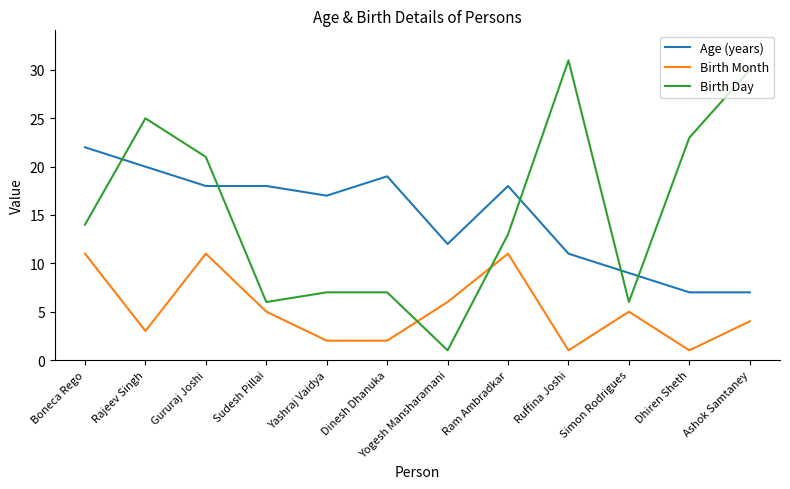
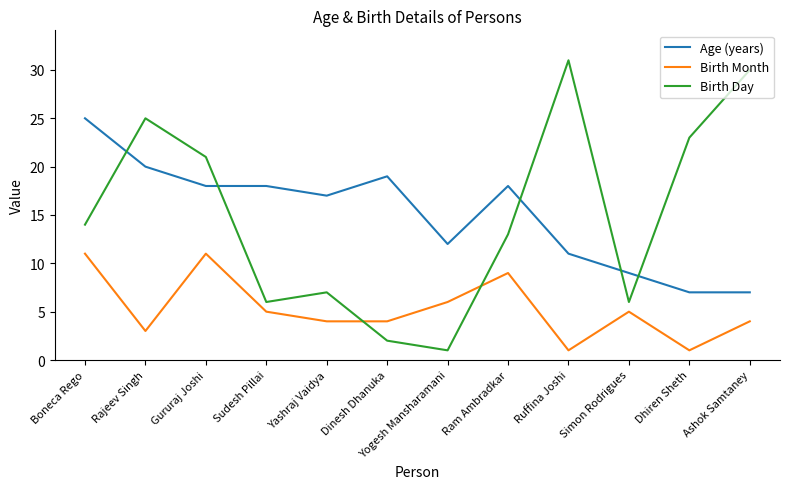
Age (years), Boneca Rego: 22 -> 25
Birth Month, Yashraj Vaidya: 2 -> 4
Birth Month, Dinesh Dhanuka: 2 -> 4
Birth Day, Dinesh Dhanuka: 7 -> 2
Birth Month, Ram Ambradkar: 11 -> 9
